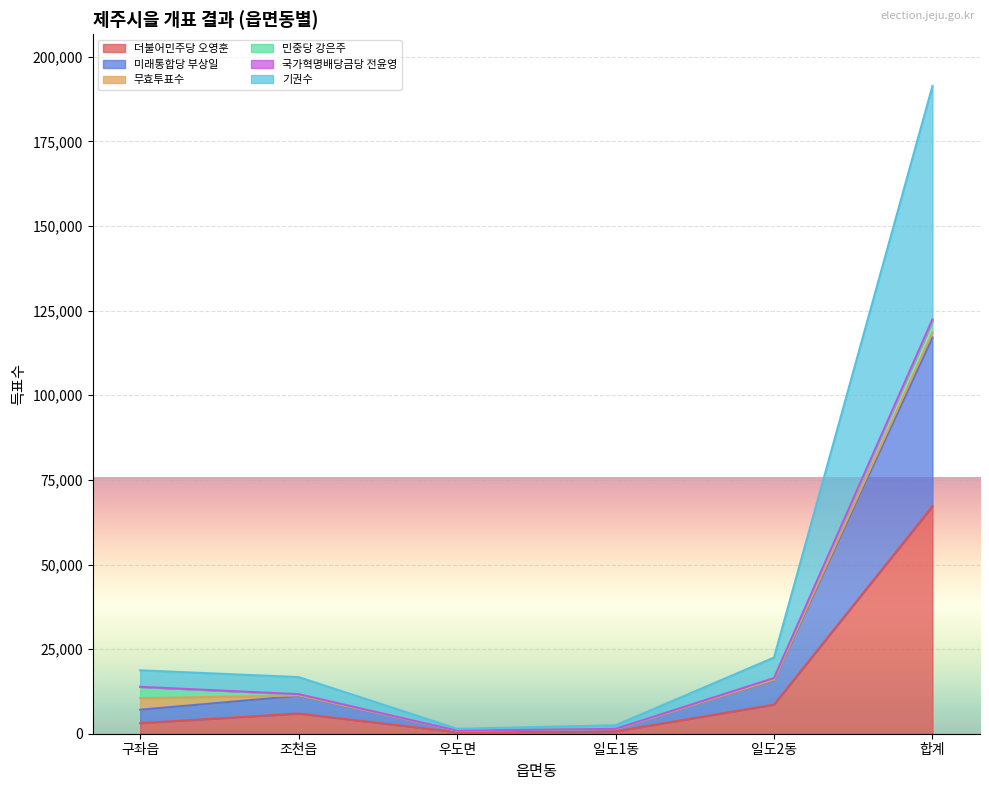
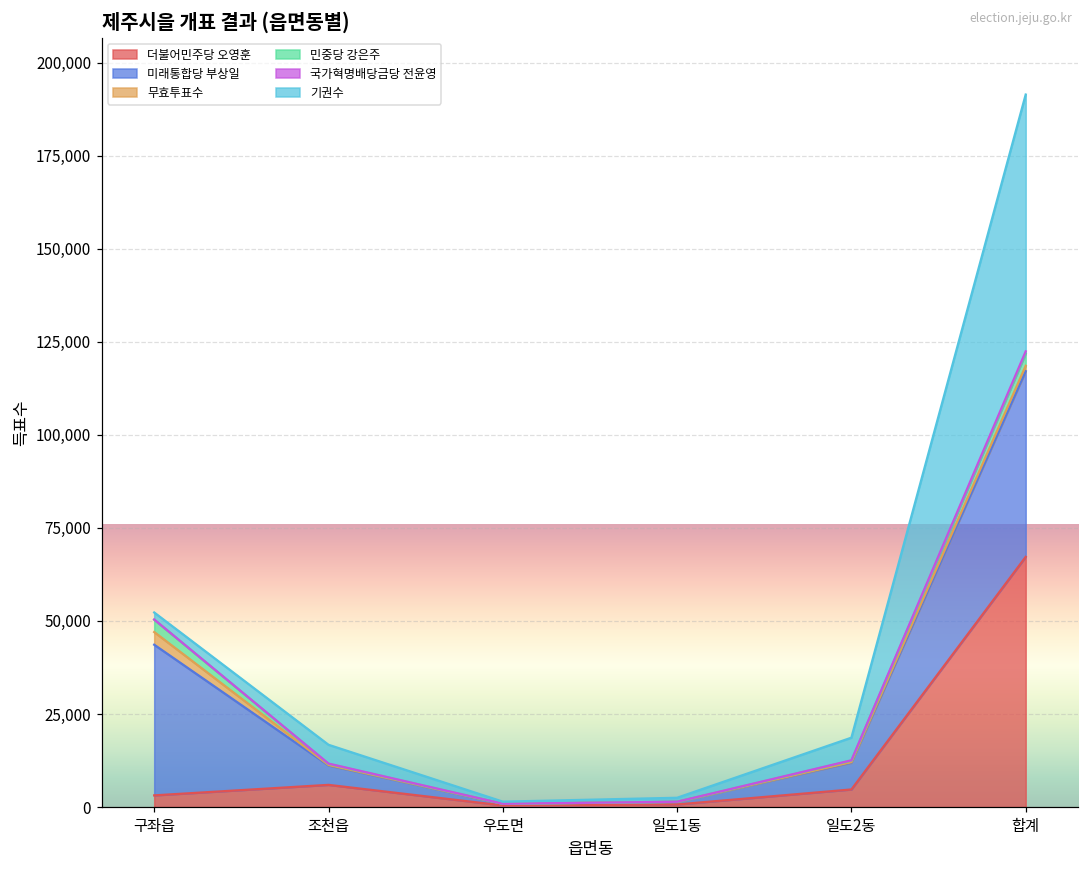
미래통합당 부상일, 구좌읍: 4,000 -> 40,000
기권수, 구좌읍: 5,000 -> 2,000
더불어민주당 오영훈, 일도2동: 9,000 -> 5,000
